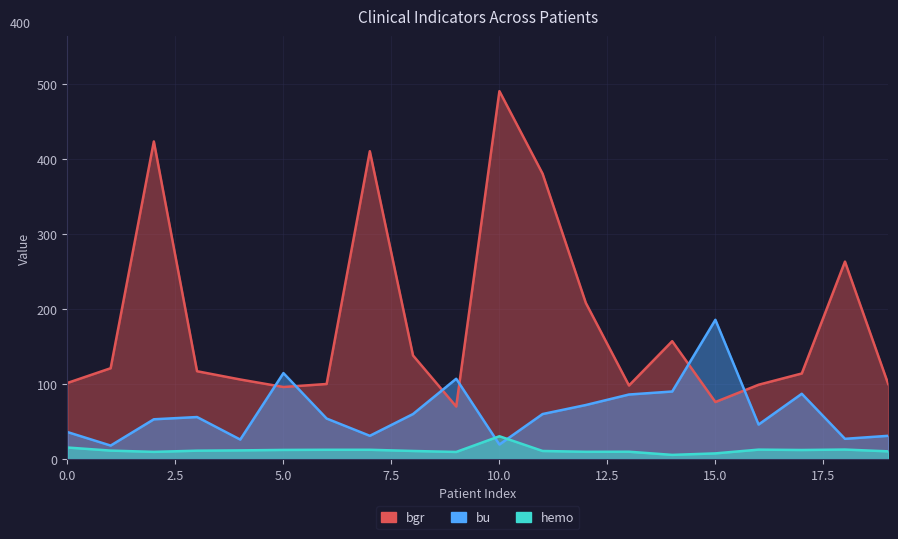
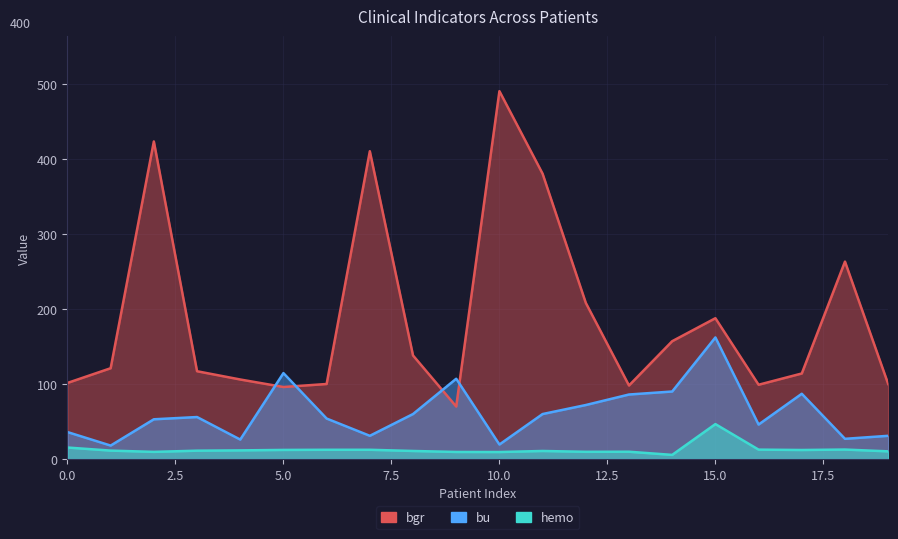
hemo, 10.0: 30 -> 10
bgr, 15.0: 80 -> 190
bu, 15.0: 190 -> 160
hemo, 15.0: 10 -> 50
